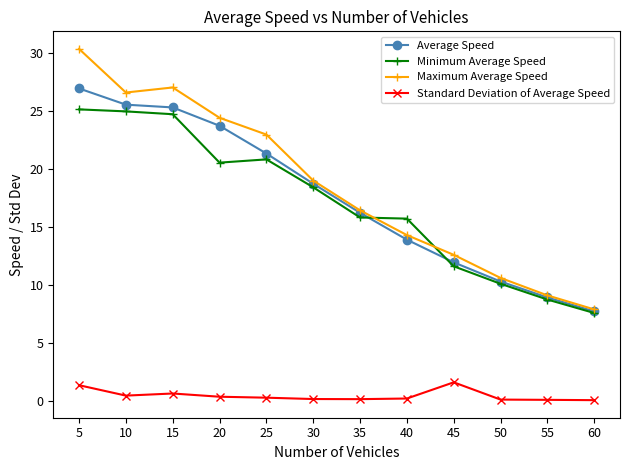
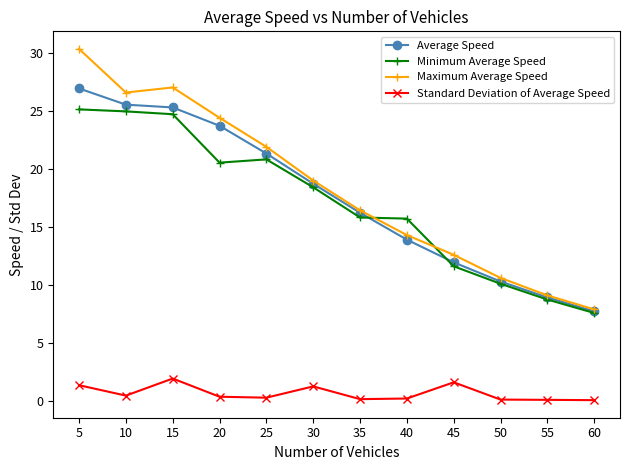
Standard Deviation of Average Speed, 15: 0.7 -> 2.0
Maximum Average Speed, 25: 23.0 -> 21.9
Standard Deviation of Average Speed, 30: 0.2 -> 1.3
